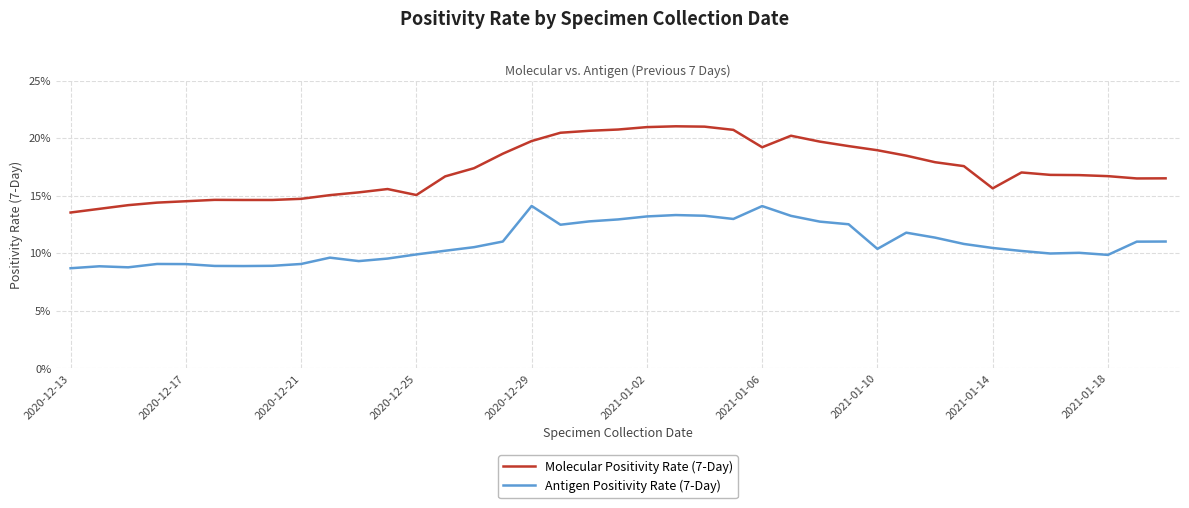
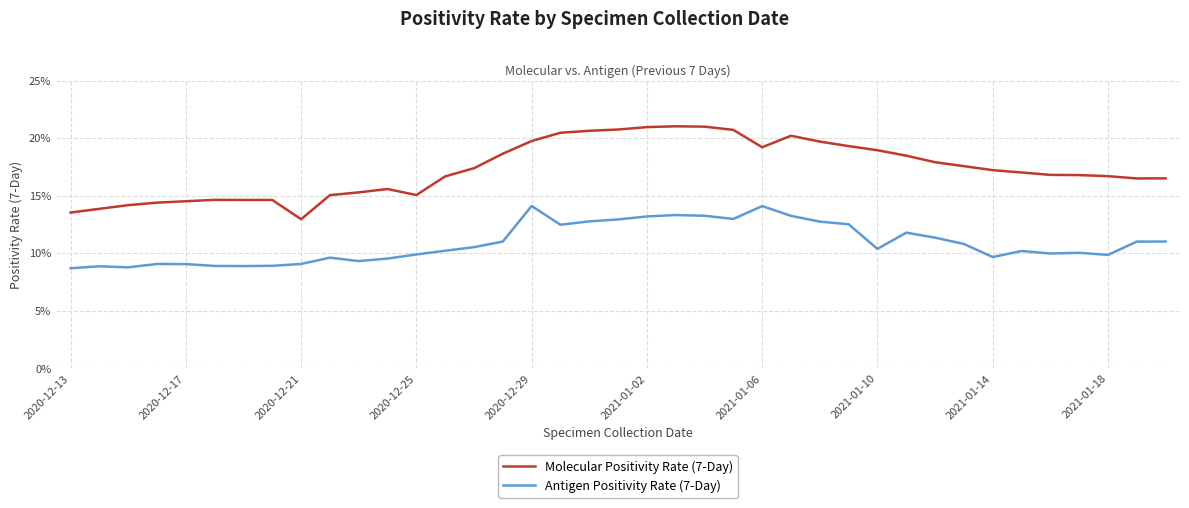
Molecular Positivity Rate (7-Day), 2020-12-21: 14.7% -> 13.0%
Molecular Positivity Rate (7-Day), 2021-01-14: 15.6% -> 17.2%
Antigen Positivity Rate (7-Day), 2021-01-14: 10.5% -> 9.7%
